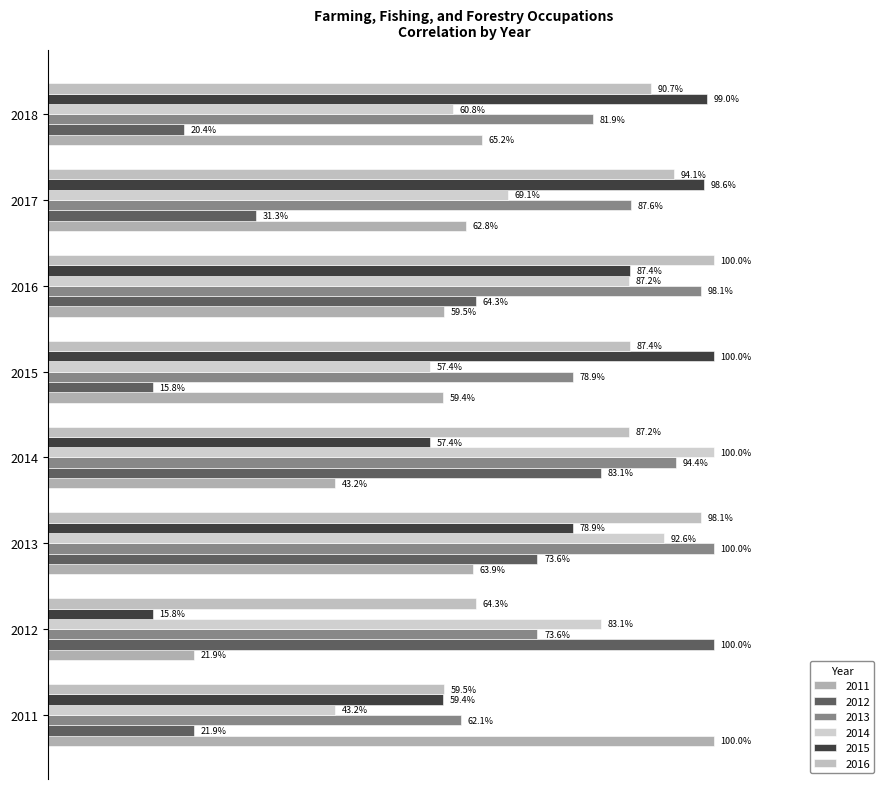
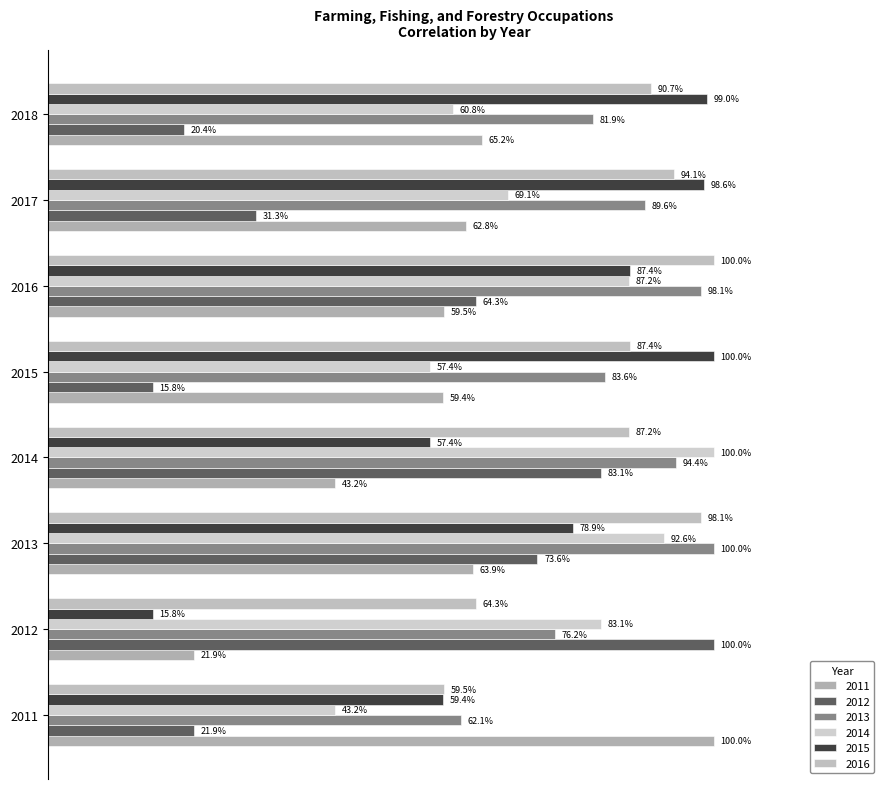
2013, 2017: 87.6% -> 89.6%
2013, 2015: 78.9% -> 83.6%
2013, 2012: 73.6% -> 76.2%
